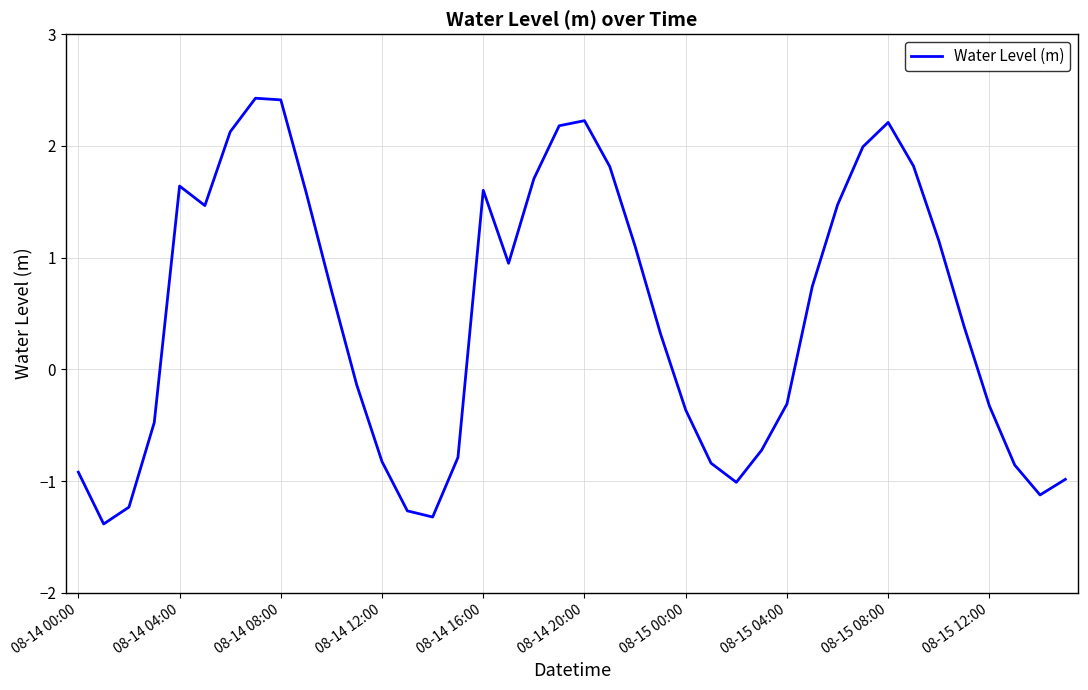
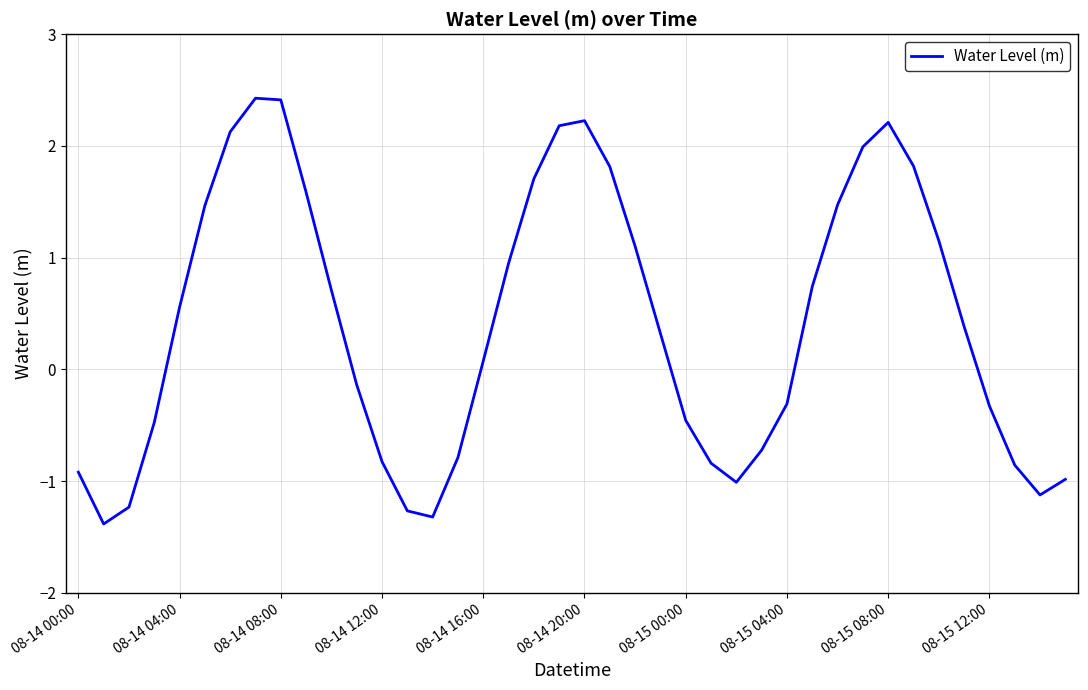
08-14 04:00: 1.64 -> 0.56
08-14 16:00: 1.60 -> 0.08
08-15 00:00: -0.36 -> -0.46
